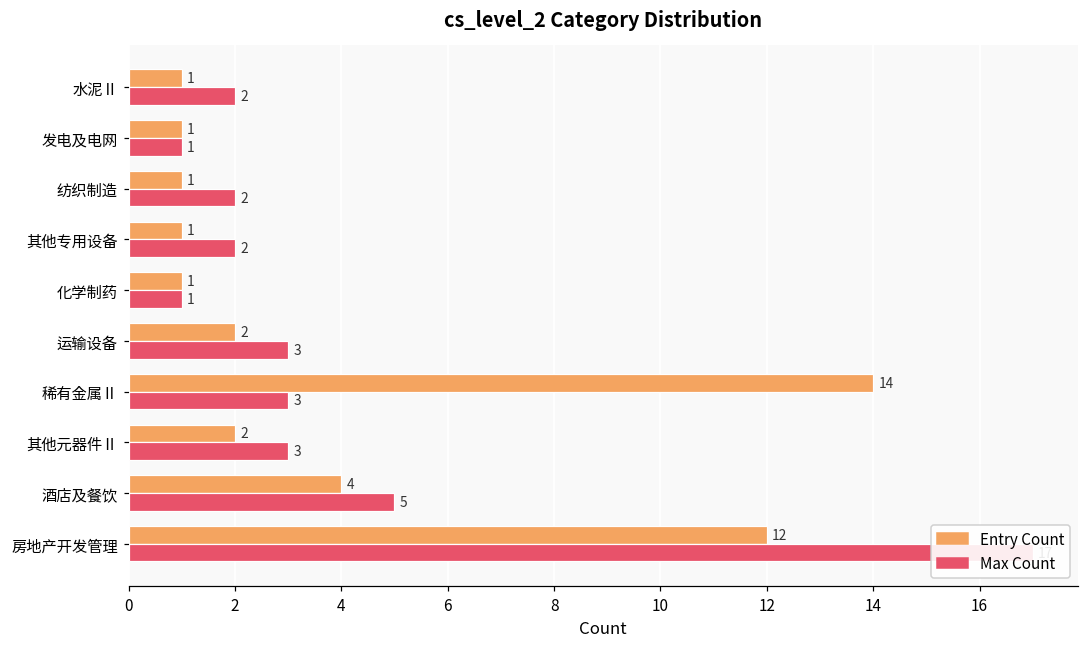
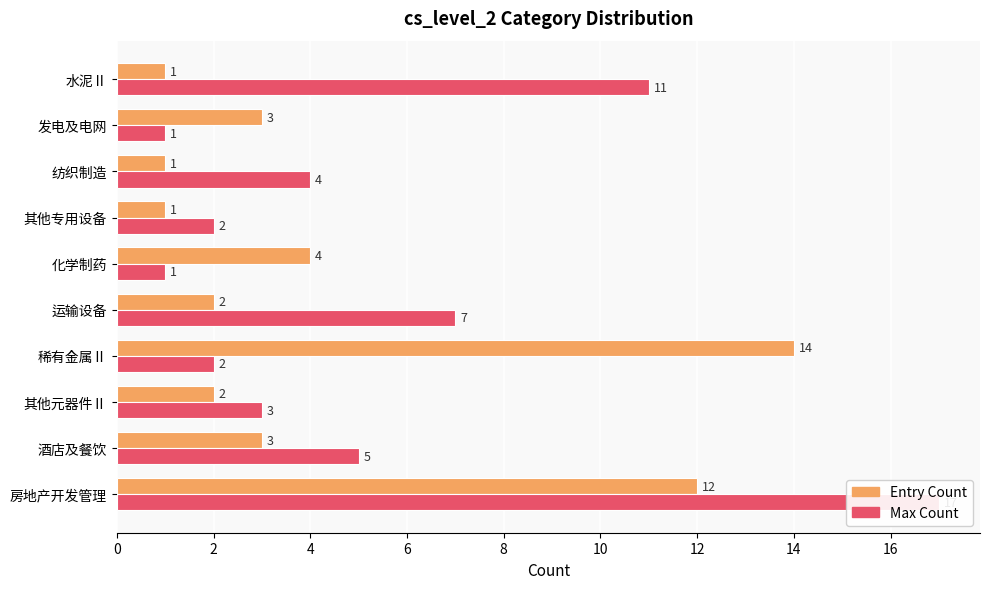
Max Count, 水泥Ⅱ: 2 -> 11
Entry Count, 发电及电网: 1 -> 3
Max Count, 纺织制造: 2 -> 4
Entry Count, 化学制药: 1 -> 4
Max Count, 运输设备: 3 -> 7
Max Count, 稀有金属Ⅱ: 3 -> 2
Entry Count, 酒店及餐饮: 4 -> 3
